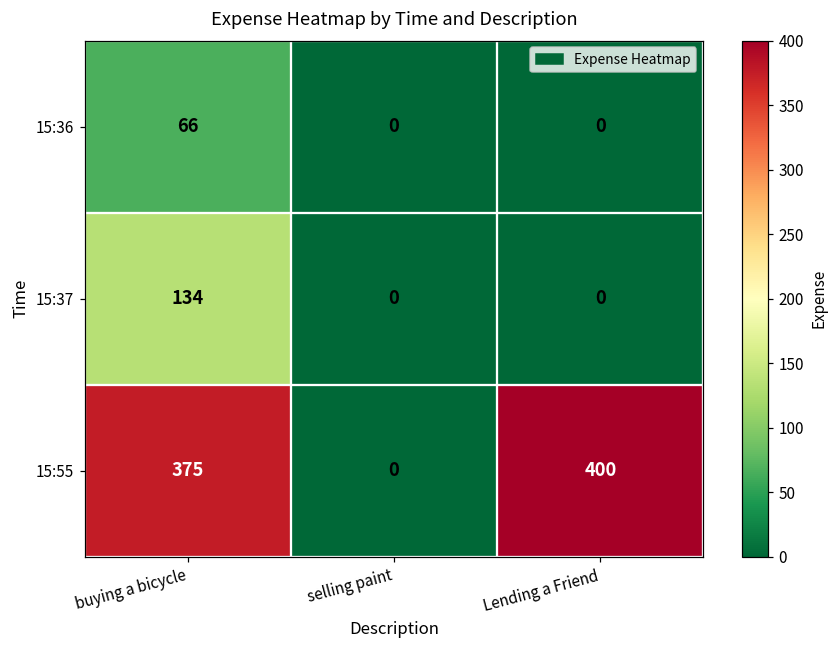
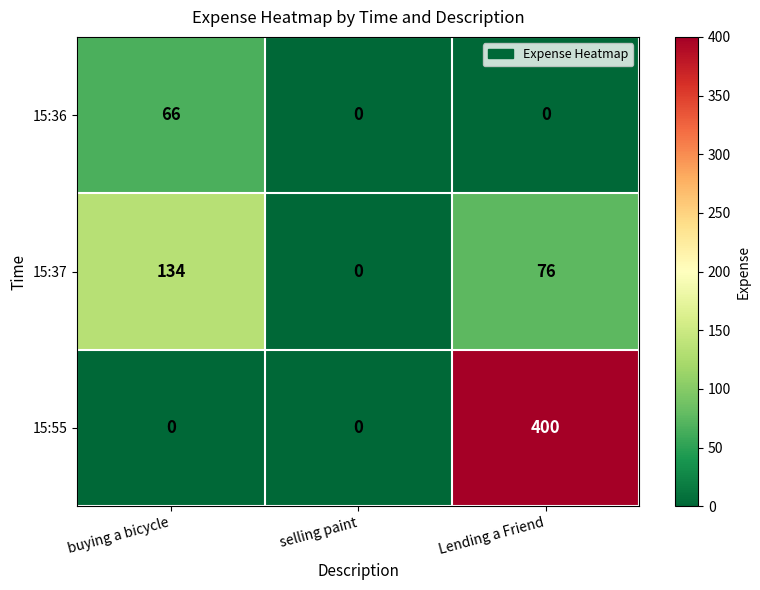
15:37, Lending a Friend: 0 -> 76
15:55, buying a bicycle: 375 -> 0
